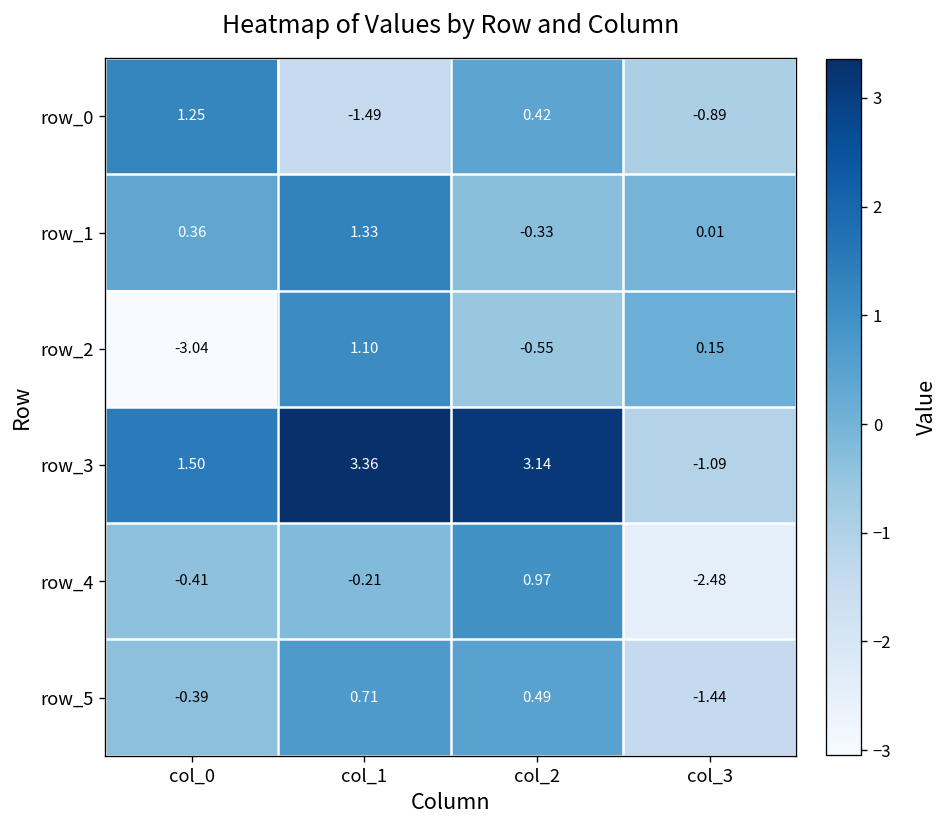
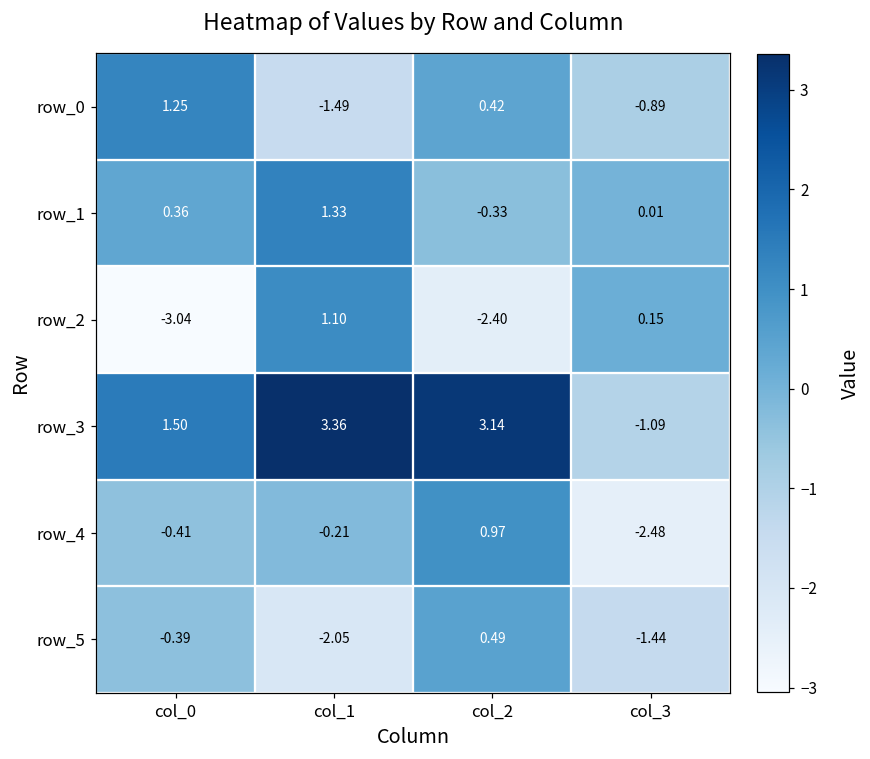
row_2, col_2: -0.55 -> -2.40
row_5, col_1: 0.71 -> -2.05
